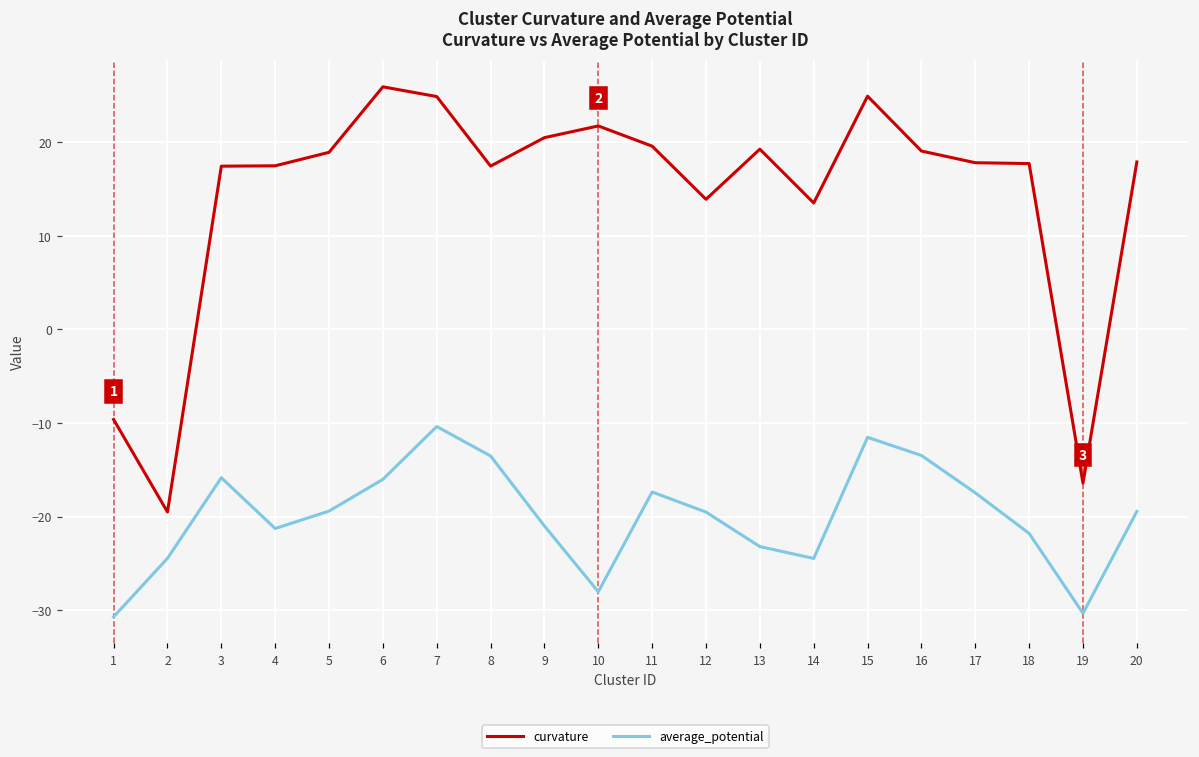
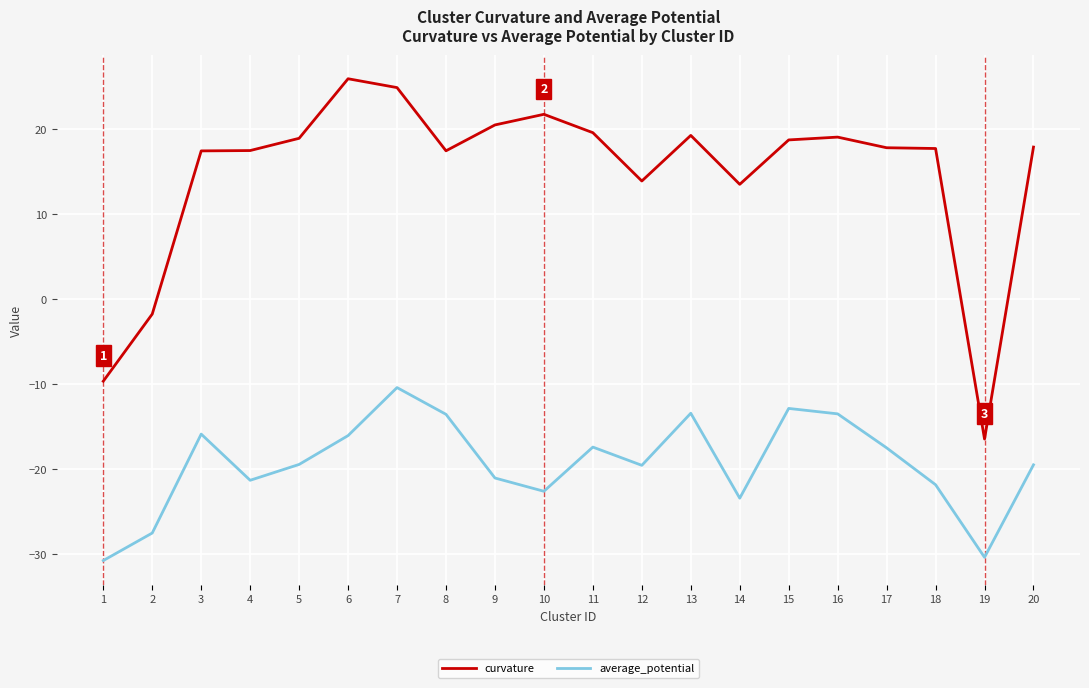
curvature, 2: -20 -> -2
average_potential, 2: -24 -> -27
average_potential, 10: -28 -> -23
average_potential, 13: -23 -> -13
average_potential, 14: -24 -> -23
curvature, 15: 25 -> 19
average_potential, 15: -12 -> -13
